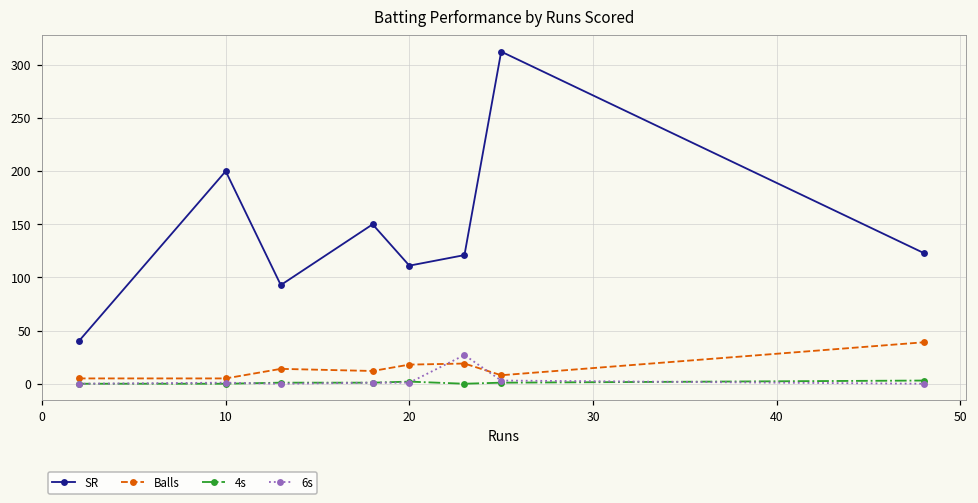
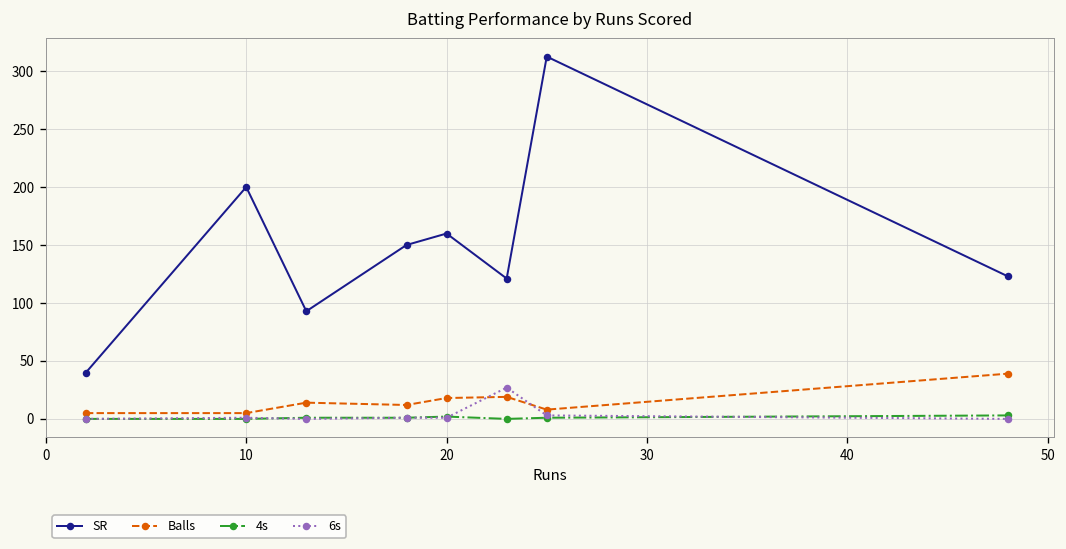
SR, 20: 110 -> 160
